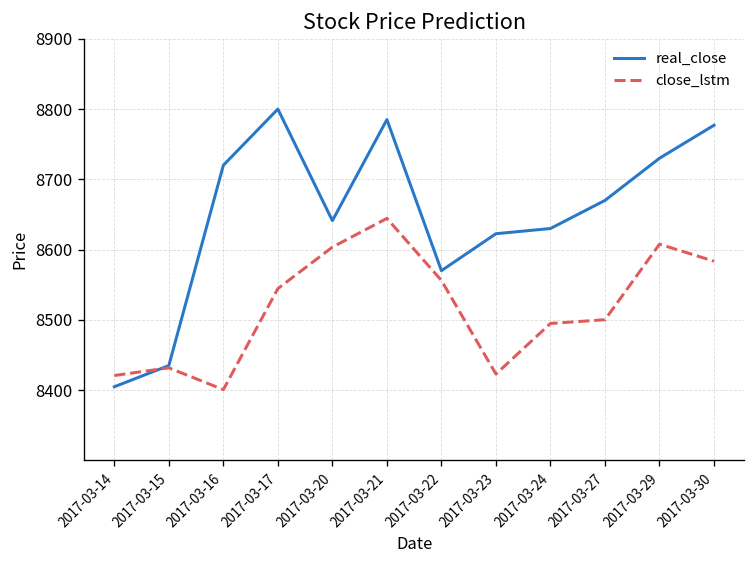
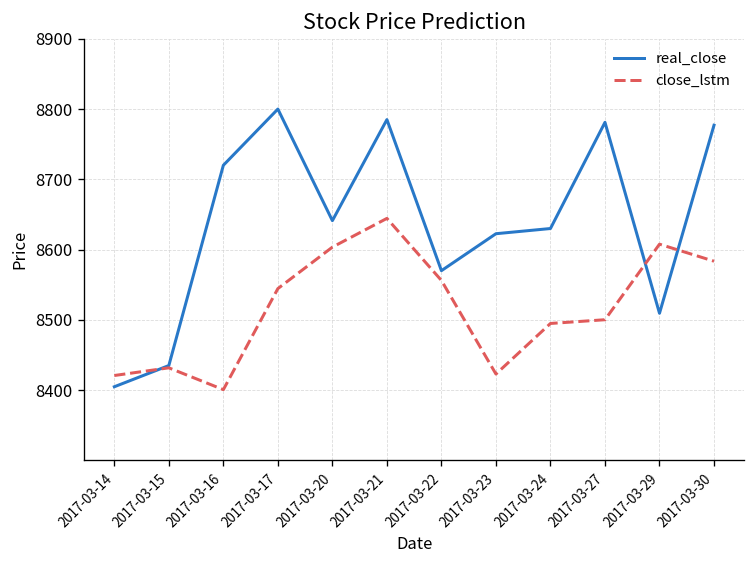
real_close, 2017-03-27: 8670 -> 8780
real_close, 2017-03-29: 8730 -> 8510
